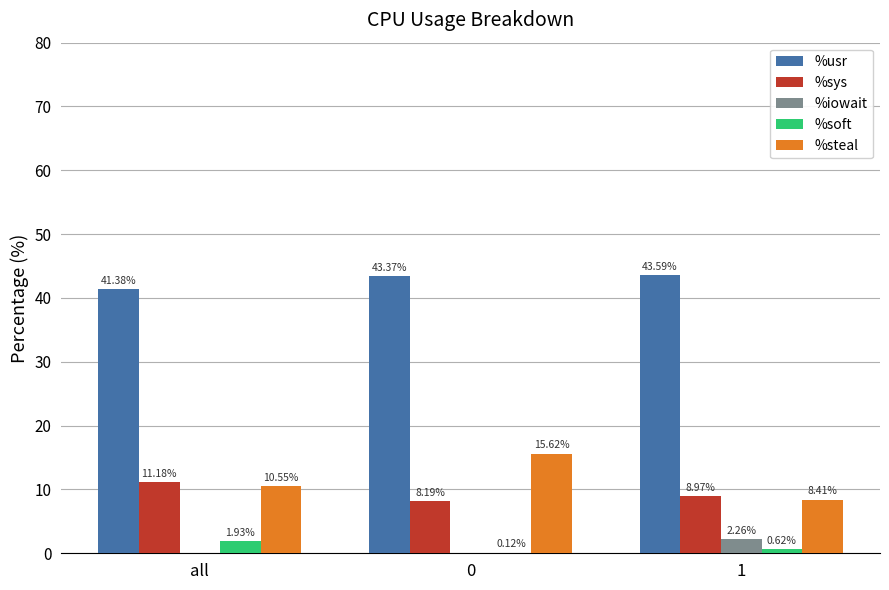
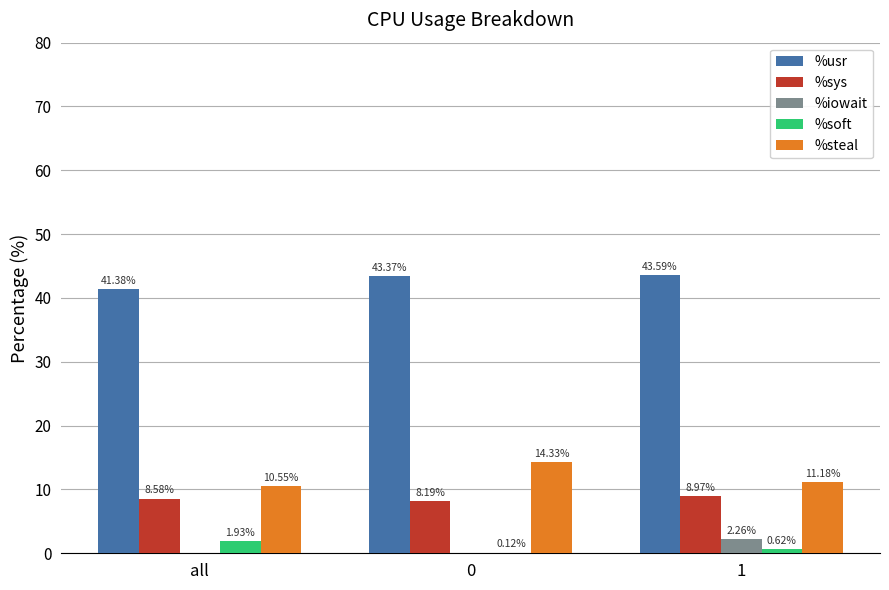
%sys, all: 11.18% -> 8.58%
%steal, 0: 15.62% -> 14.33%
%steal, 1: 8.41% -> 11.18%
